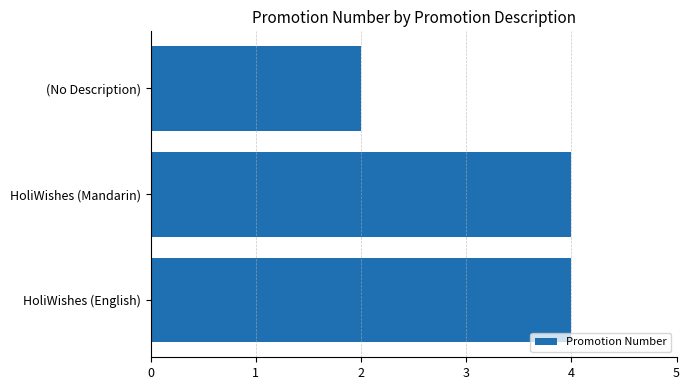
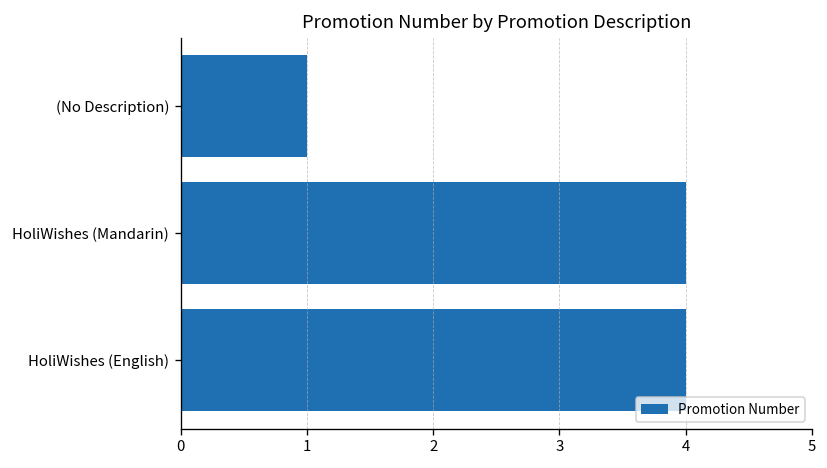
(No Description): 2 -> 1
